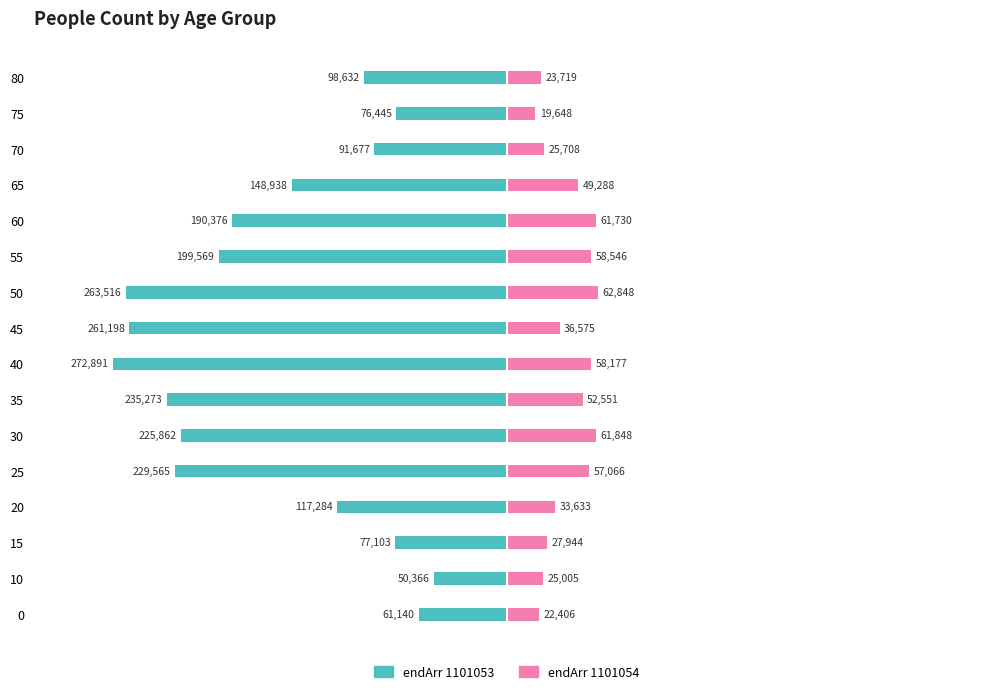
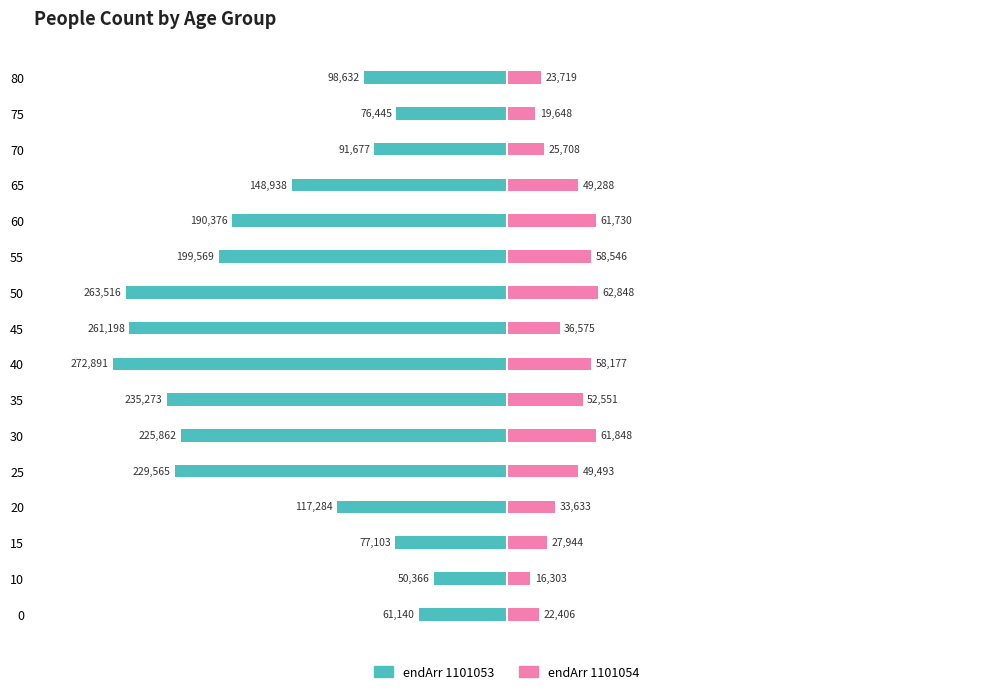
endArr 1101054, 25: 57,066 -> 49,493
endArr 1101054, 10: 25,005 -> 16,303
